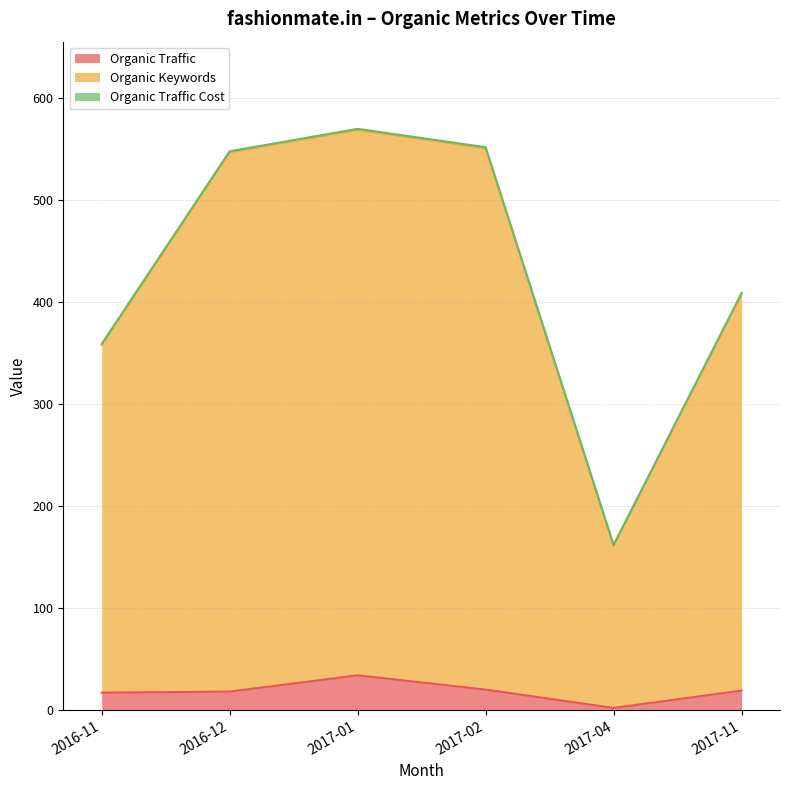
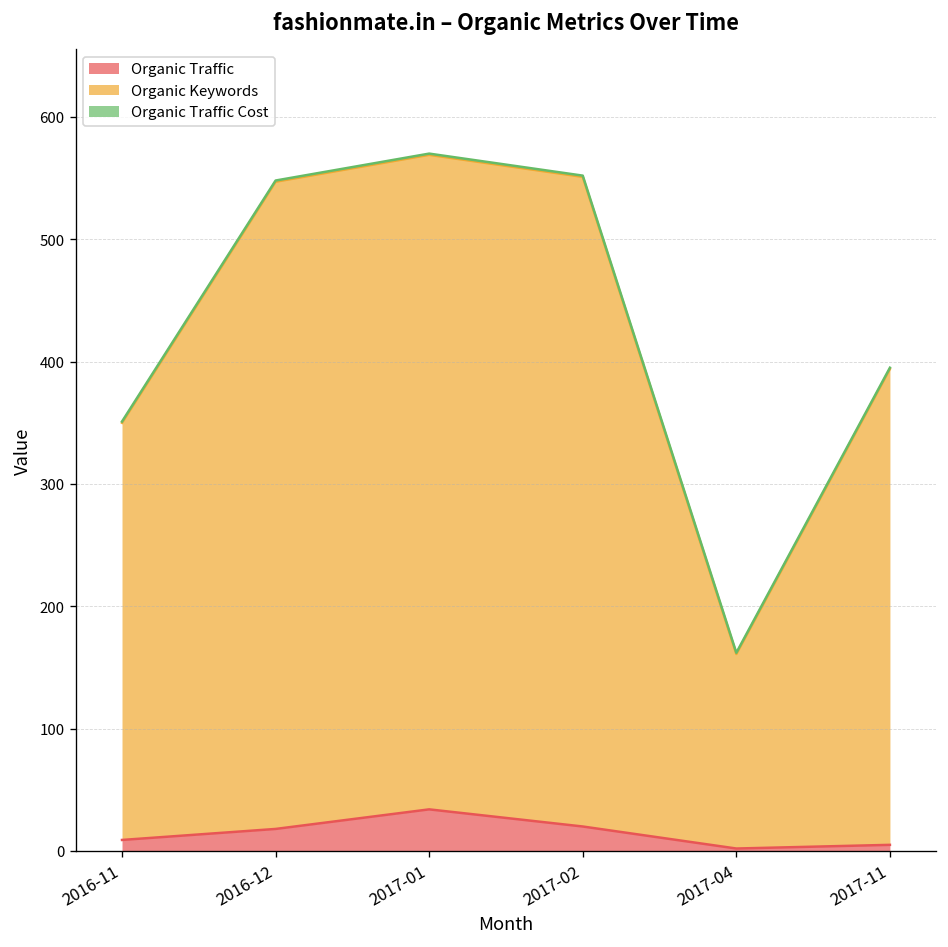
Organic Traffic, 2016-11: 17 -> 9
Organic Traffic, 2017-11: 19 -> 5
